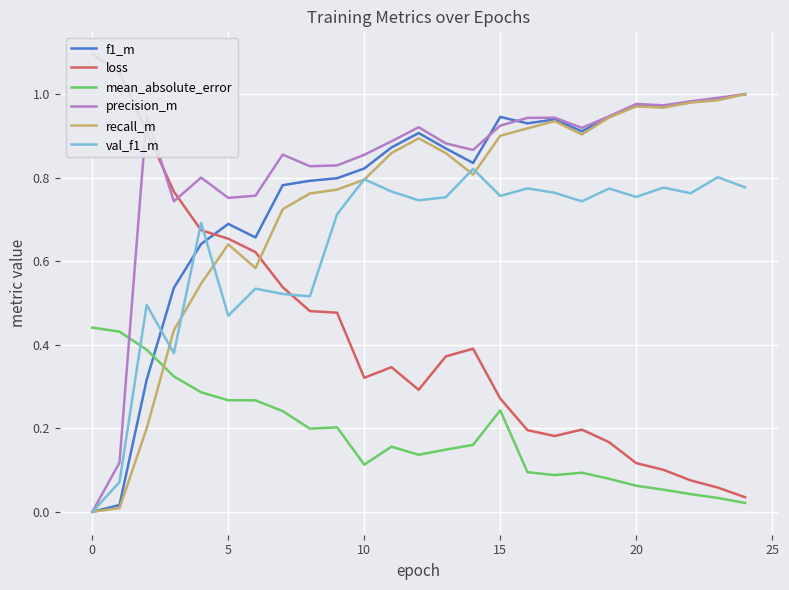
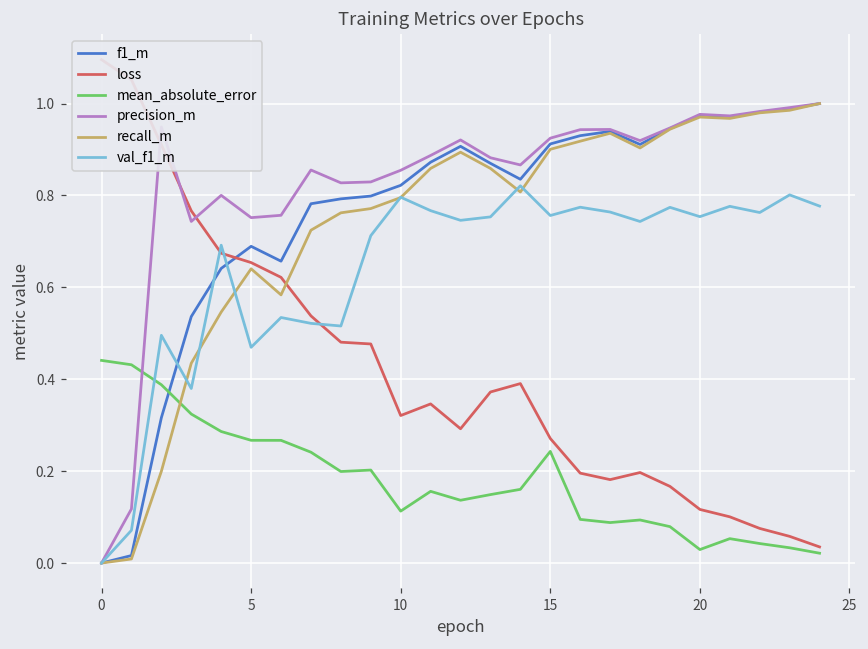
f1_m, 15: 0.95 -> 0.91
mean_absolute_error, 20: 0.06 -> 0.03
